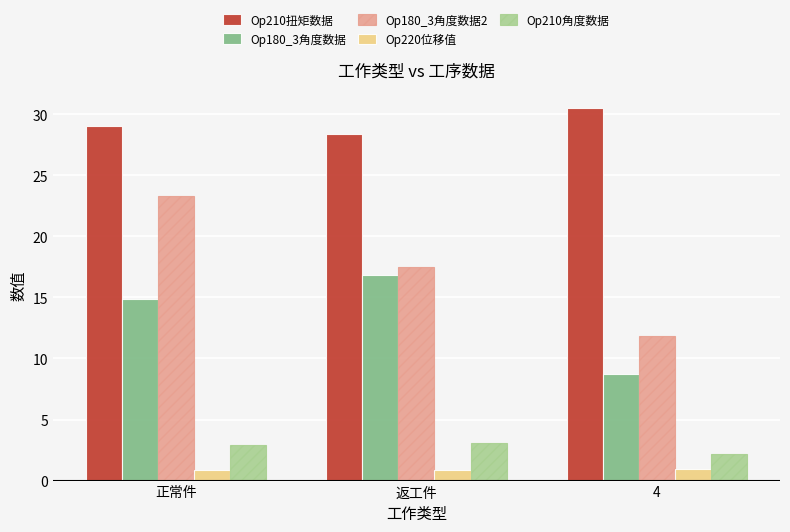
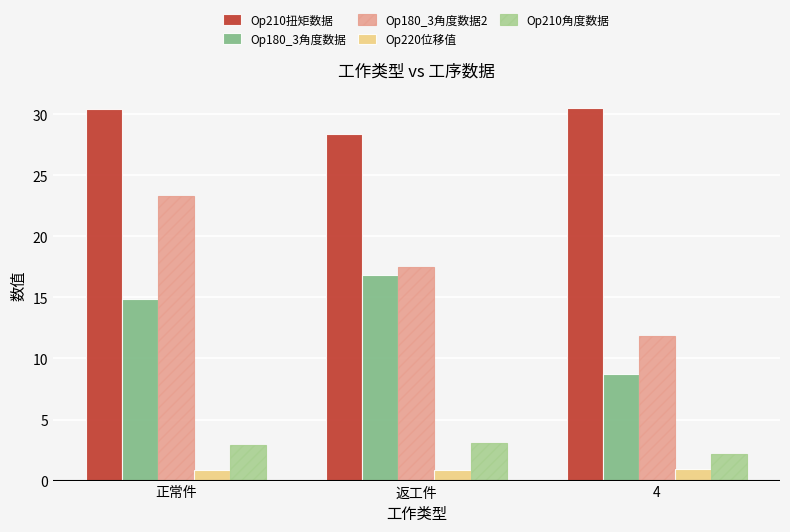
Op210扭矩数据, 正常件: 29.0 -> 30.4
